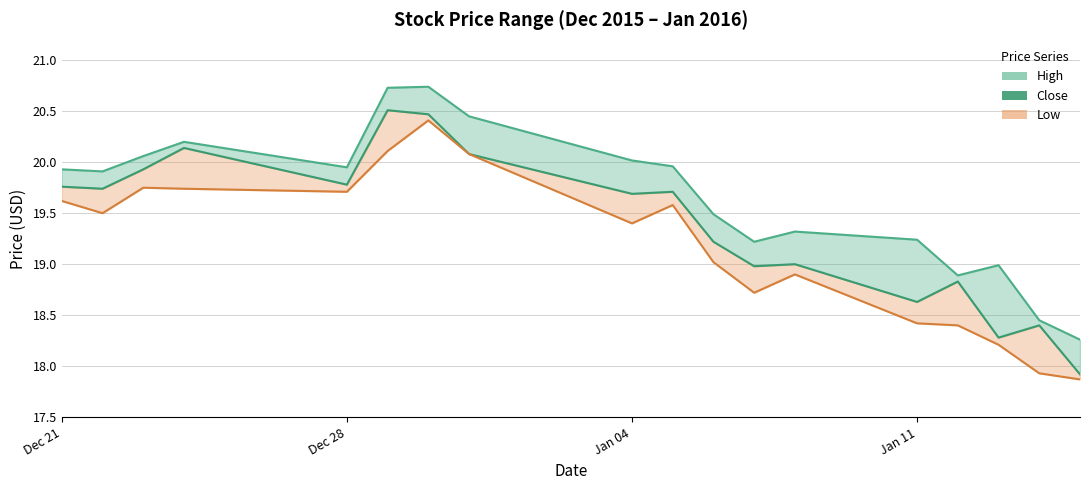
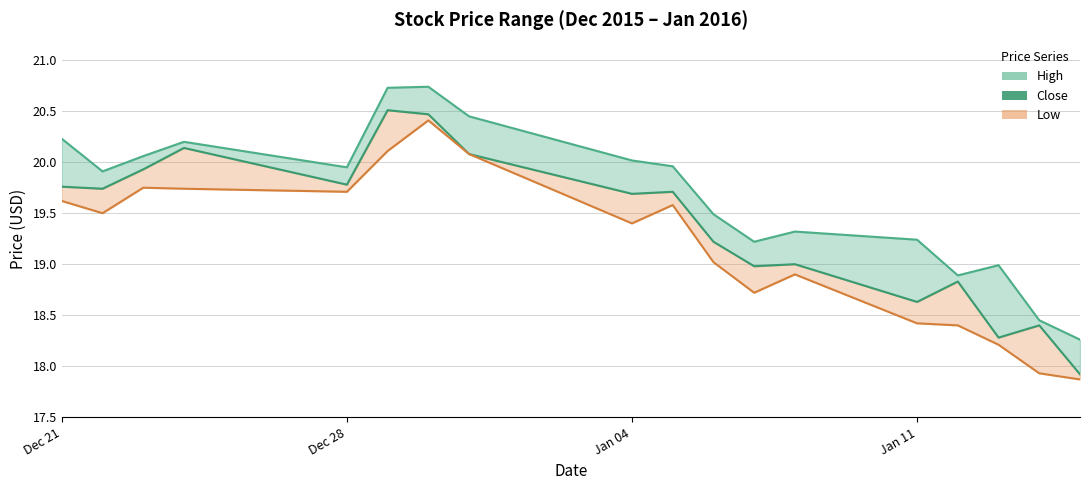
High, Dec 21: 19.93 -> 20.23
